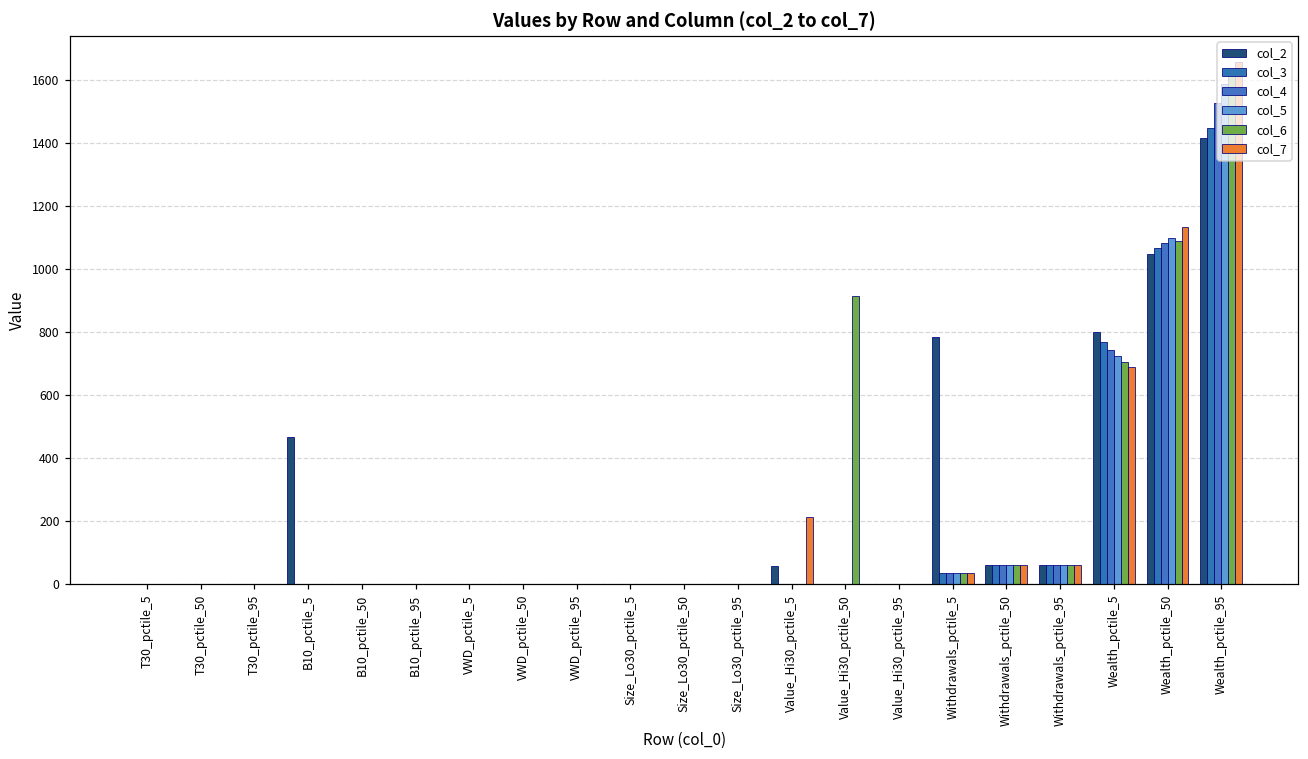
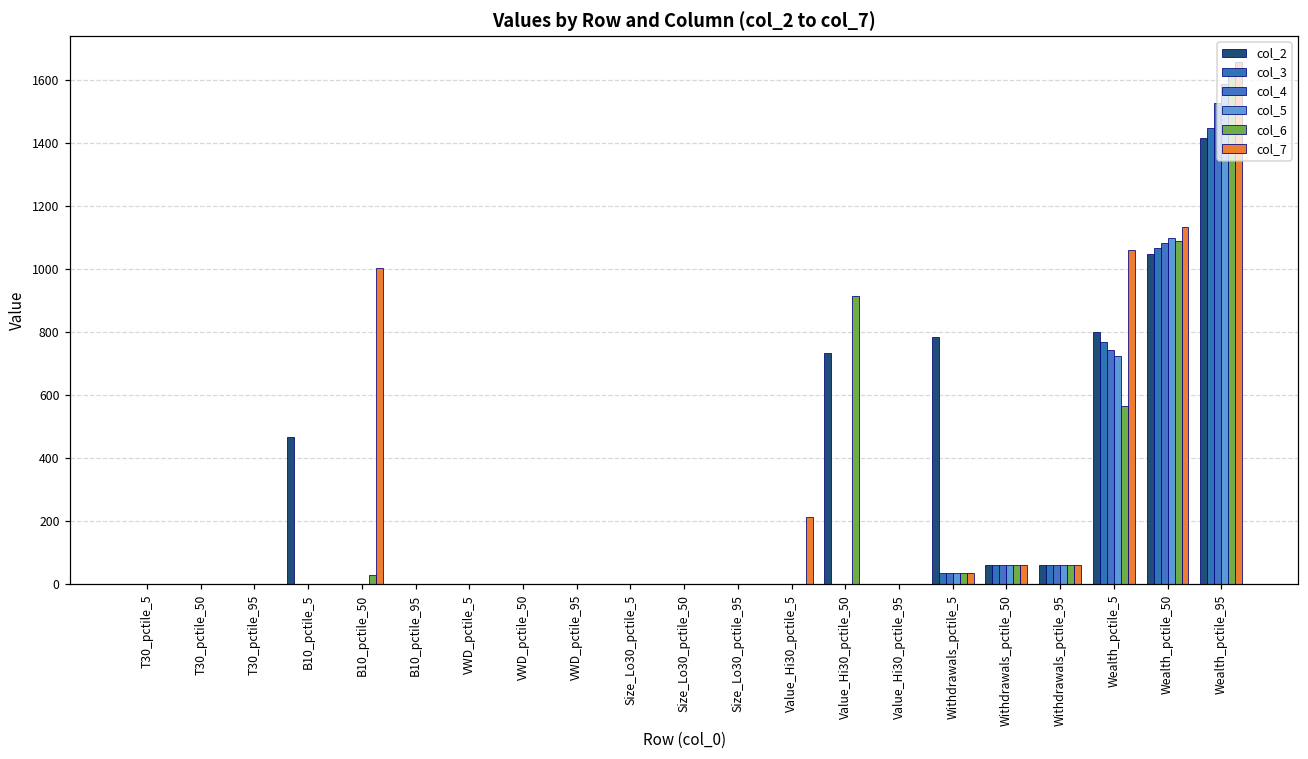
col_6, B10_pctile_50: 0 -> 30
col_7, B10_pctile_50: 0 -> 1000
col_2, Value_Hi30_pctile_5: 60 -> 0
col_2, Value_Hi30_pctile_50: 0 -> 730
col_6, Wealth_pctile_5: 710 -> 560
col_7, Wealth_pctile_5: 690 -> 1060
